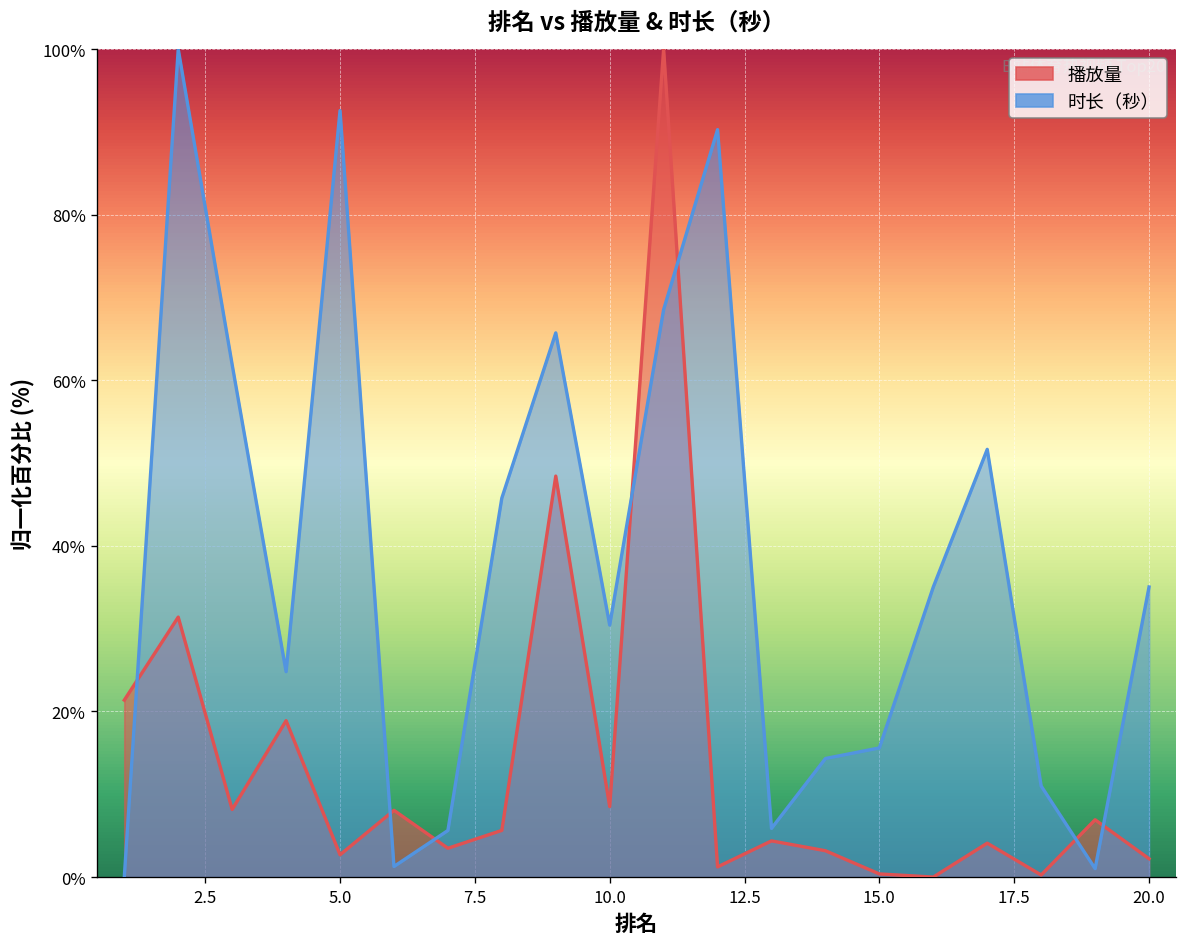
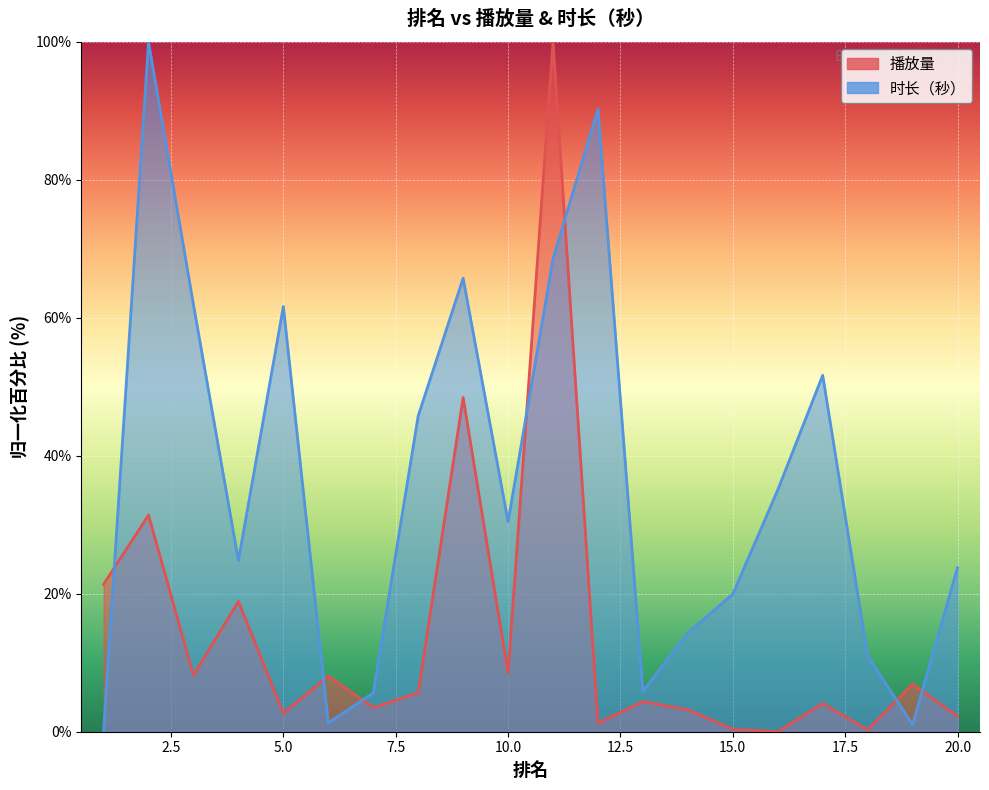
时长（秒）, 5.0: 93% -> 62%
时长（秒）, 15.0: 16% -> 20%
时长（秒）, 20.0: 35% -> 24%
